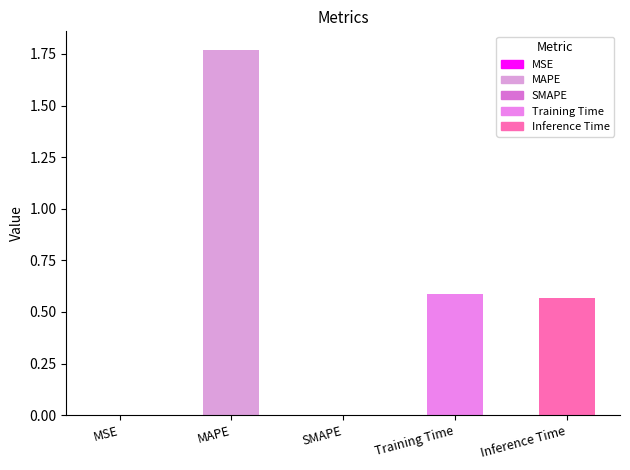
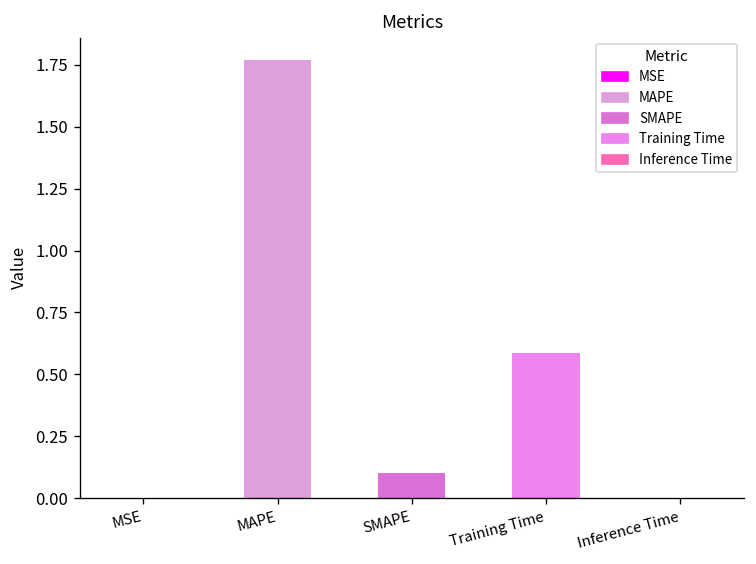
SMAPE: 0.0 -> 0.1
Inference Time: 0.57 -> 0.00
